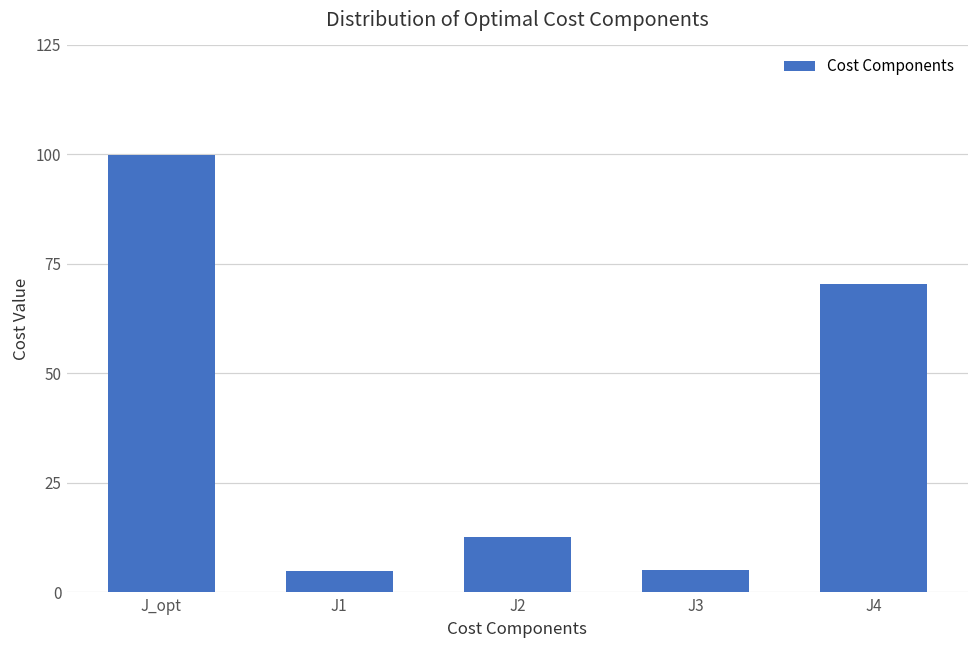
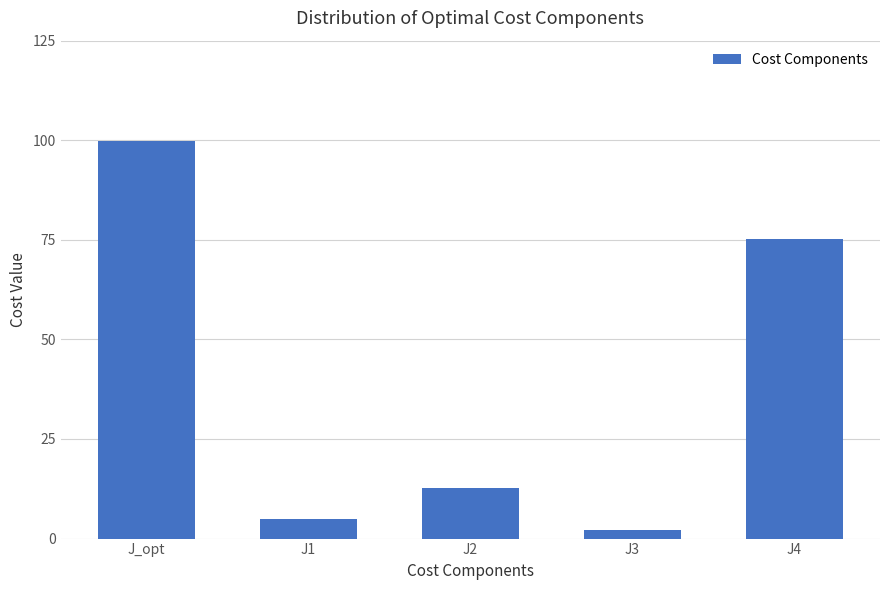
J3: 5 -> 2
J4: 70 -> 75
